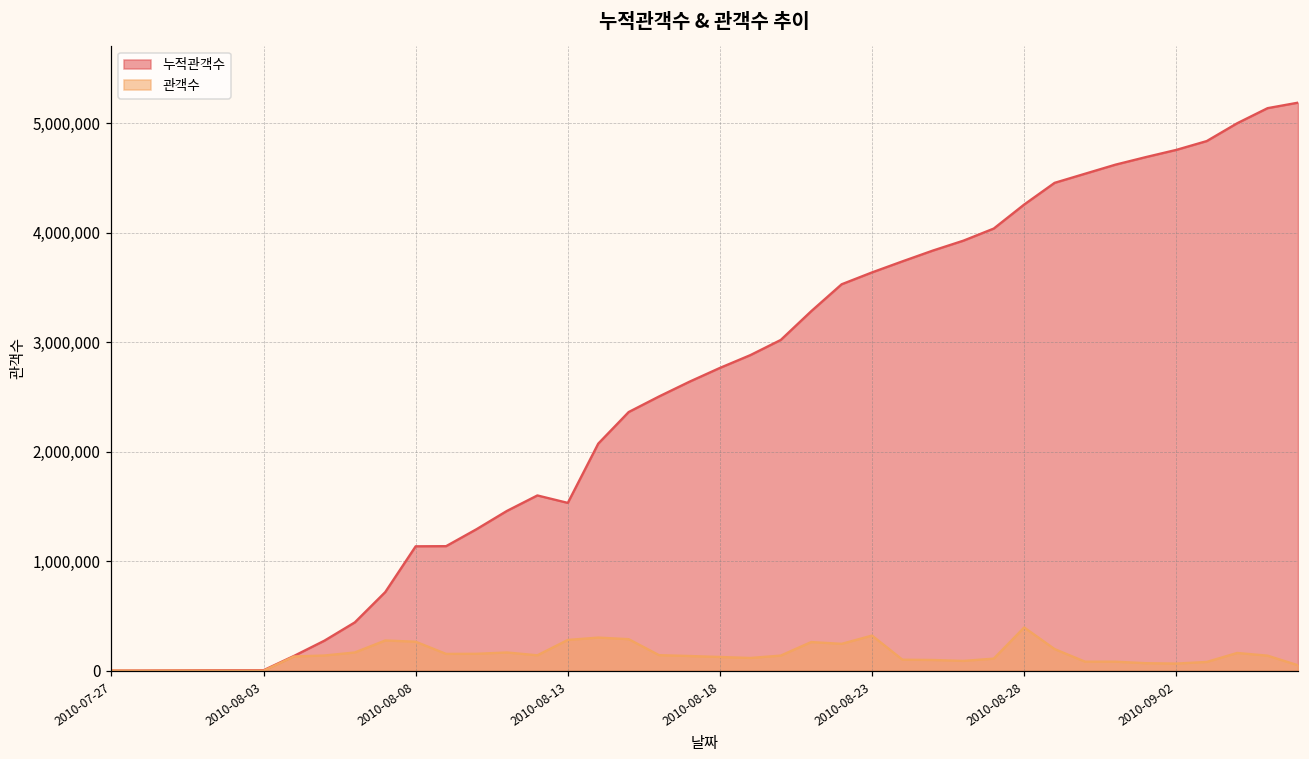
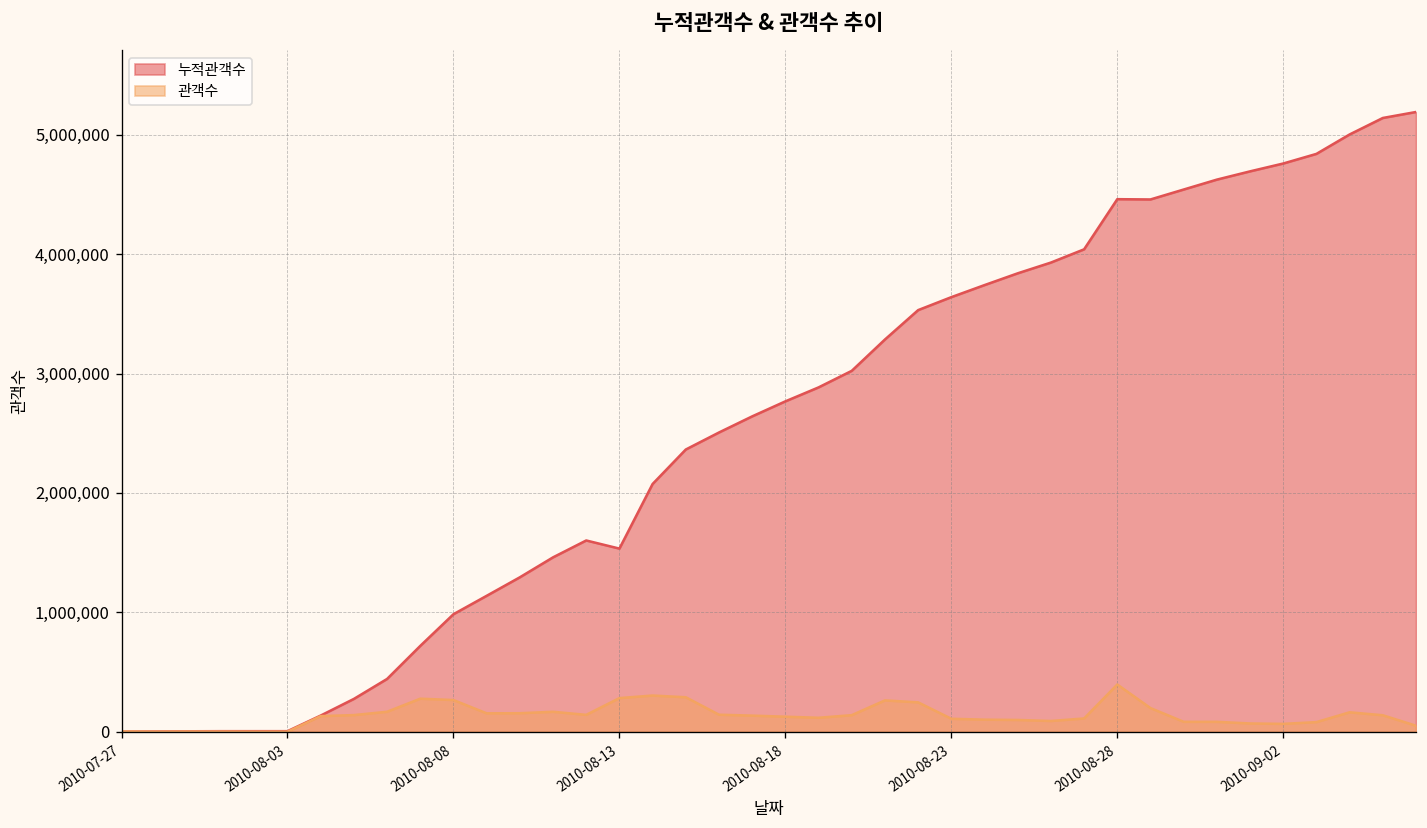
누적관객수, 2010-08-08: 1,100,000 -> 1,000,000
관객수, 2010-08-23: 300,000 -> 100,000
누적관객수, 2010-08-28: 4,300,000 -> 4,500,000
